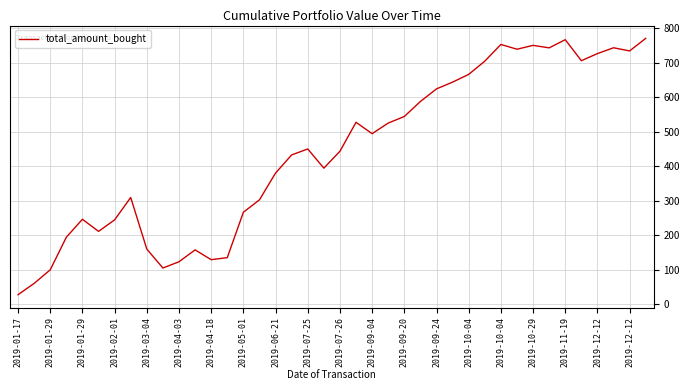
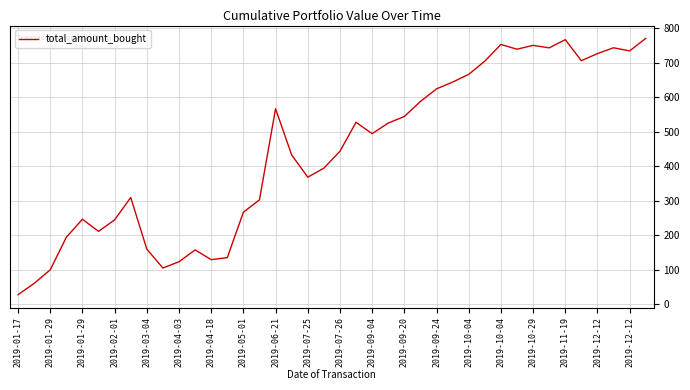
2019-06-21: 380 -> 570
2019-07-25: 450 -> 370
